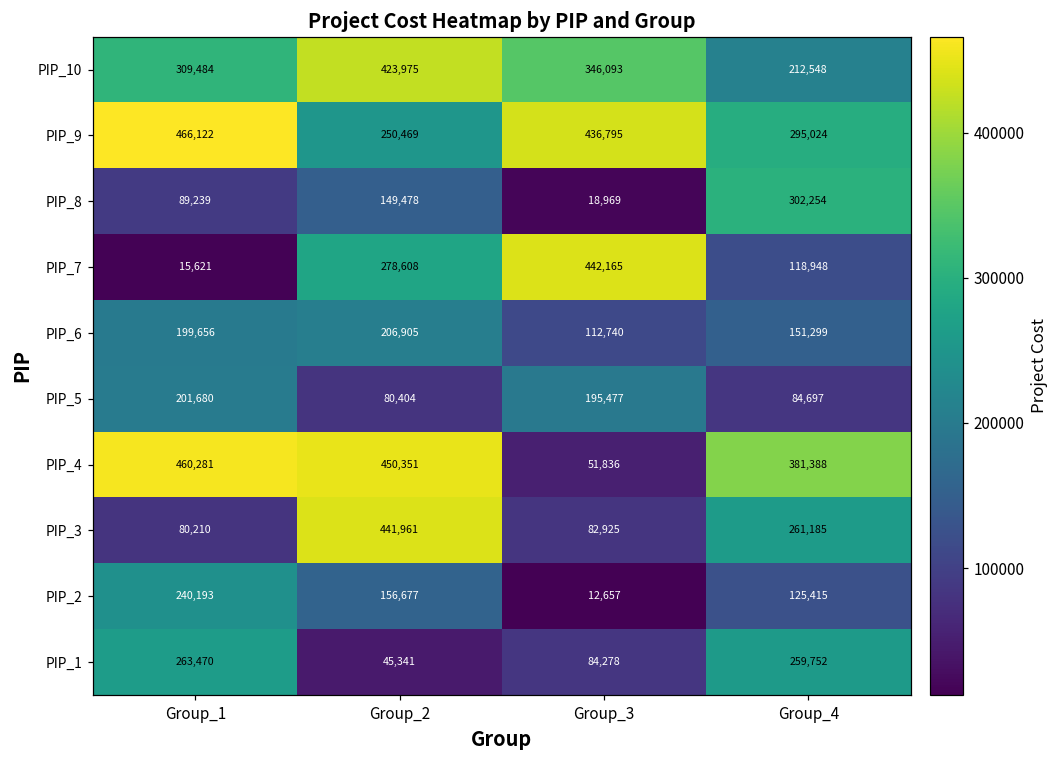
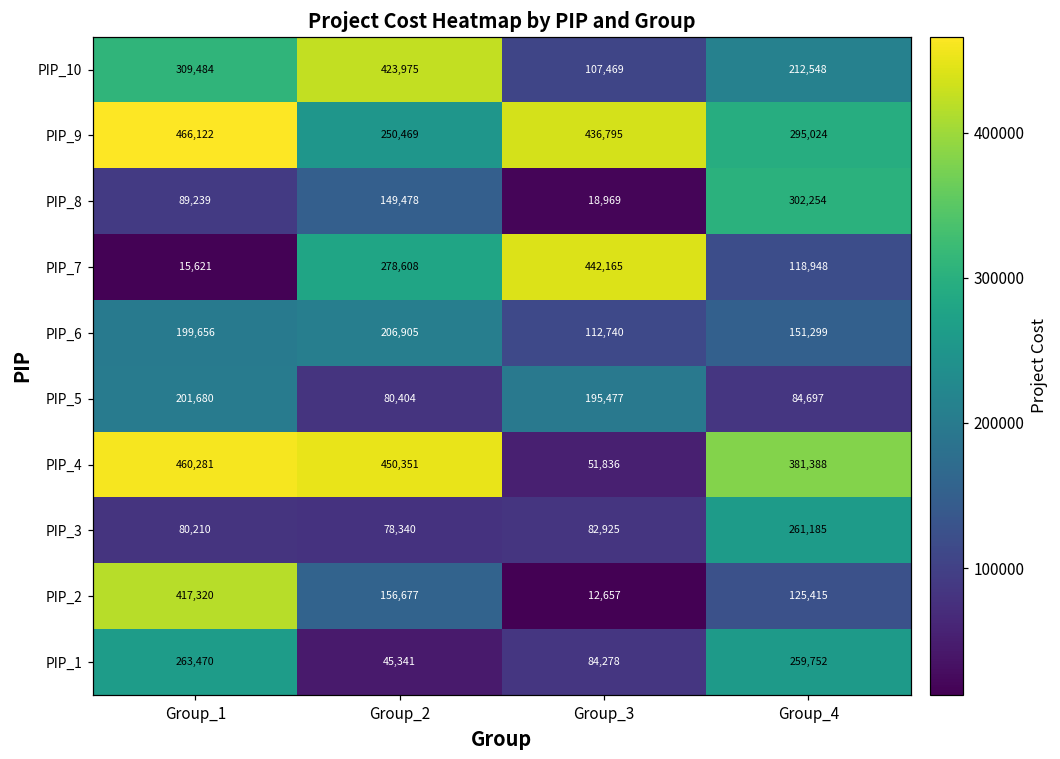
PIP_10, Group_3: 346,093 -> 107,469
PIP_3, Group_2: 441,961 -> 78,340
PIP_2, Group_1: 240,193 -> 417,320
